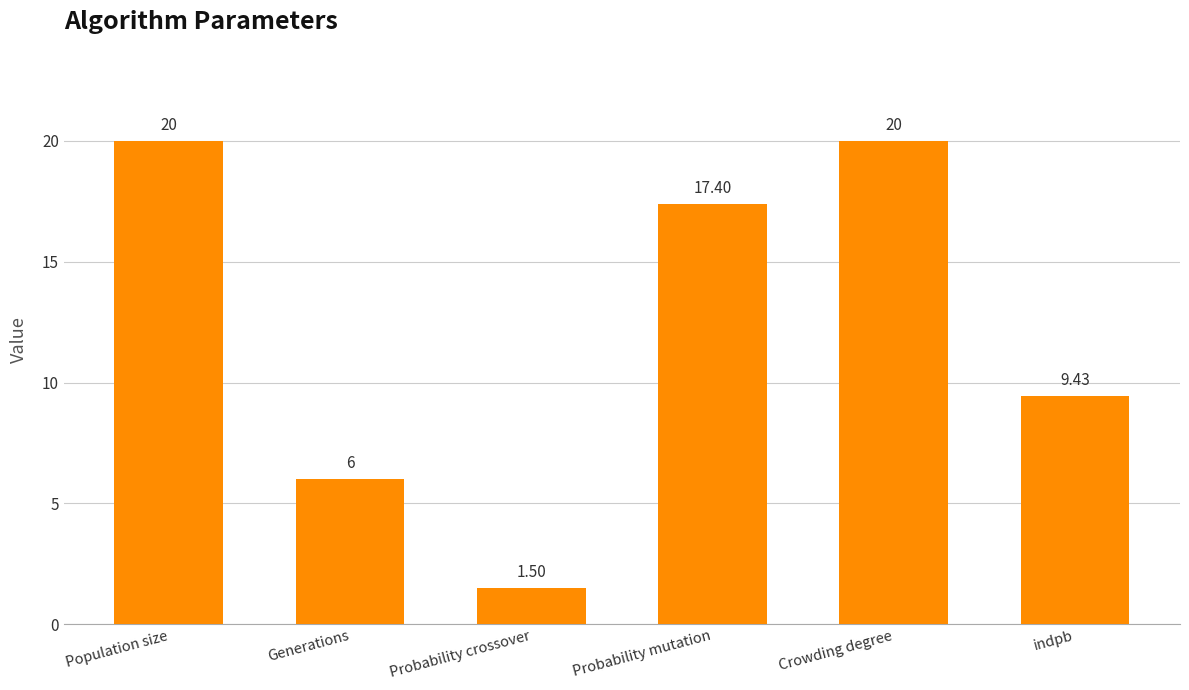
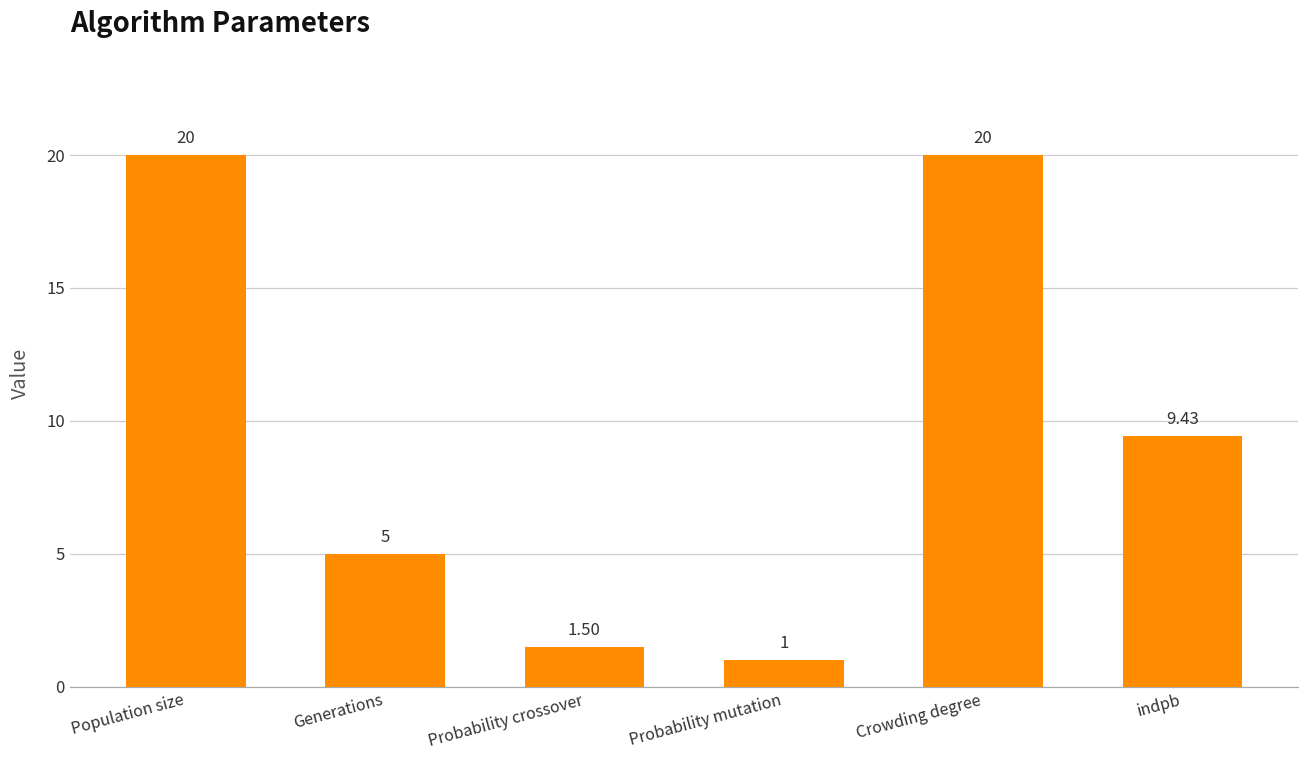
Generations: 6 -> 5
Probability mutation: 17.40 -> 1
